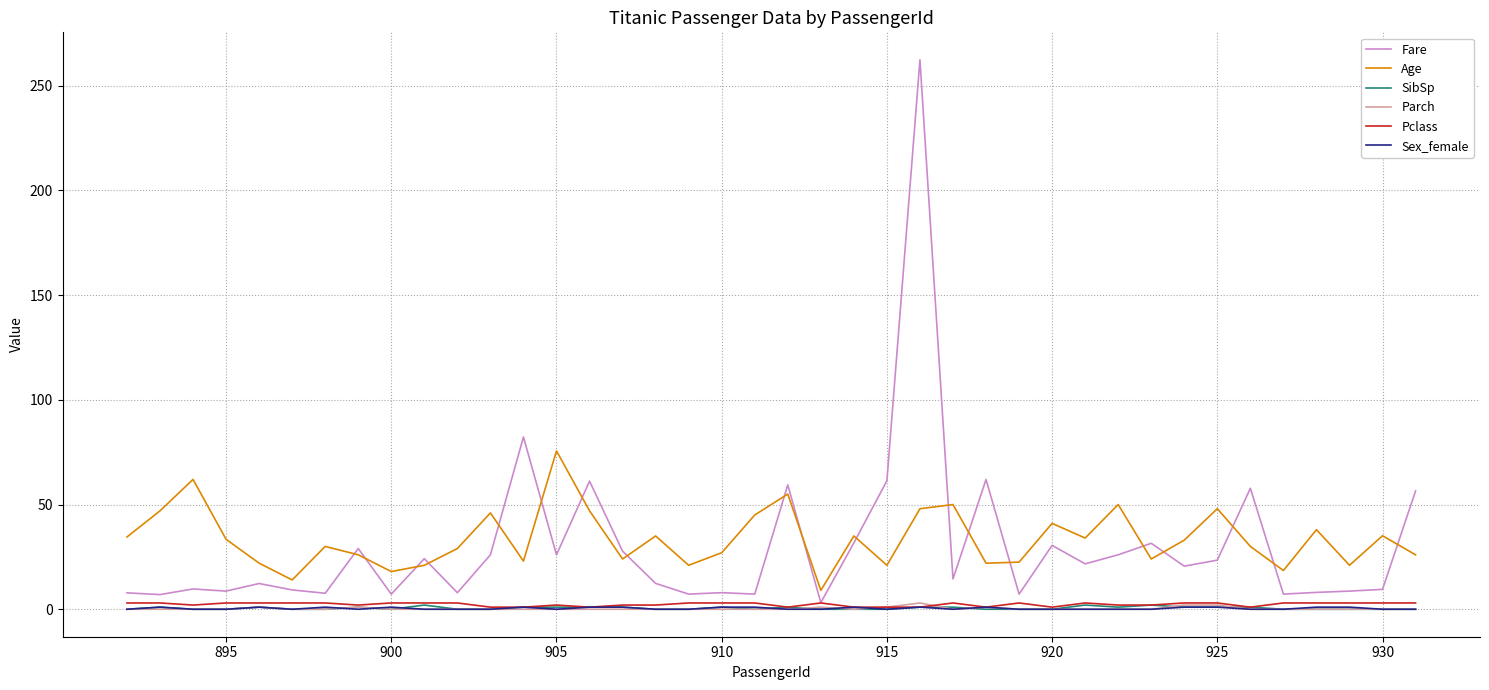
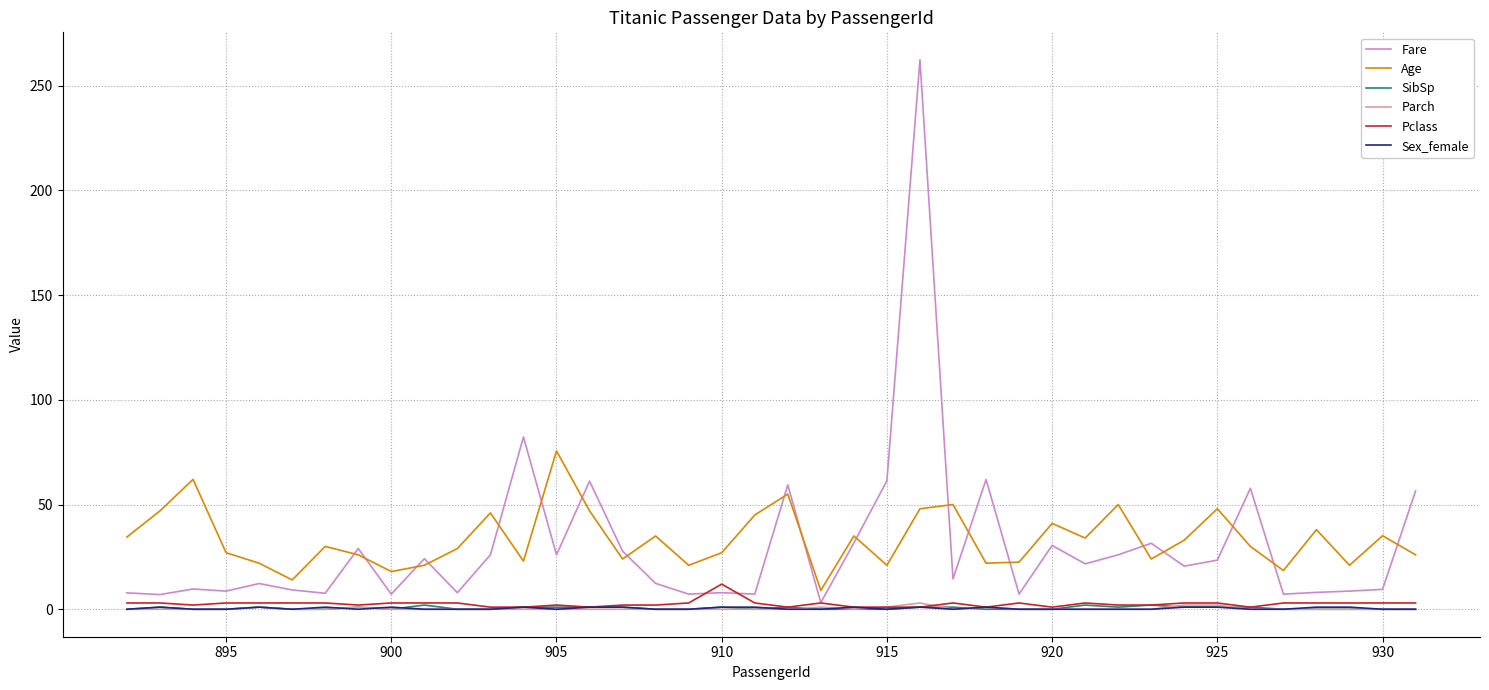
Age, 895: 33 -> 27
Pclass, 910: 3 -> 12
